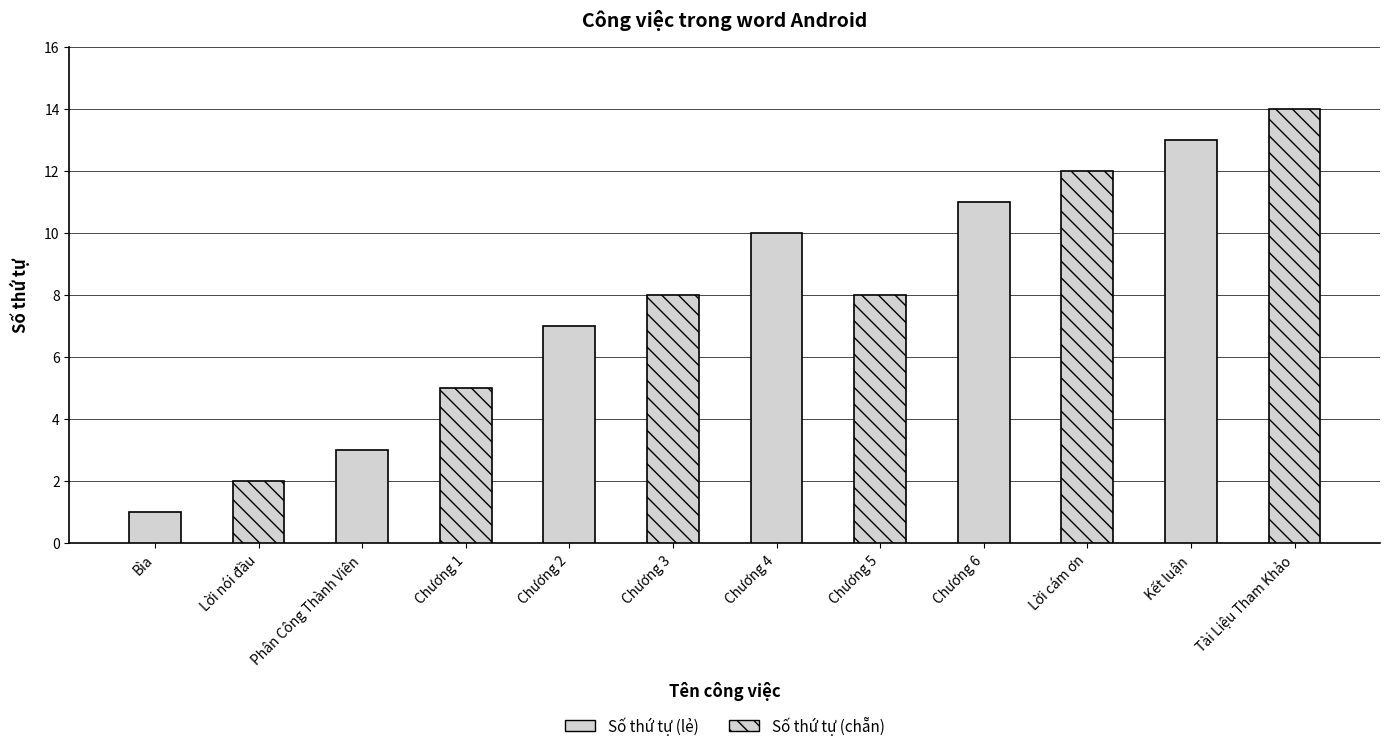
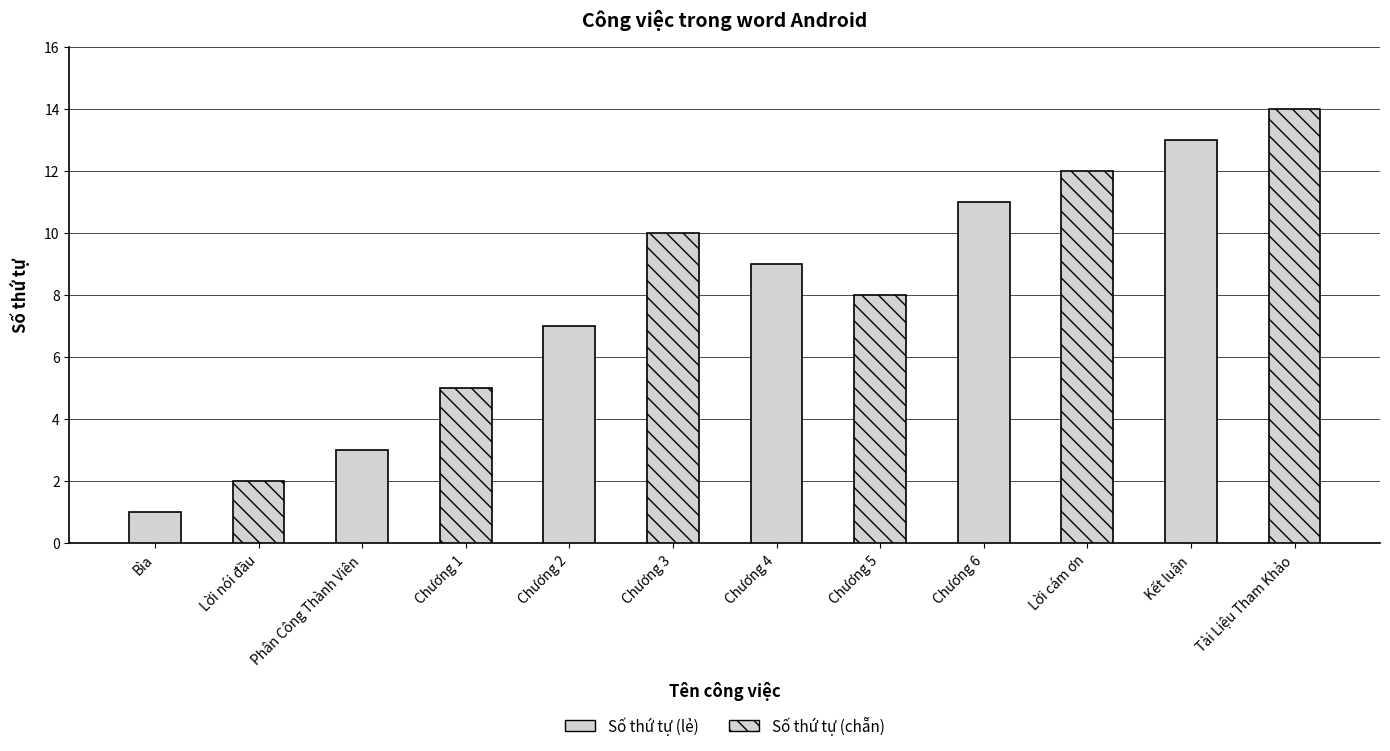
Chương 3: 8 -> 10
Chương 4: 10 -> 9
